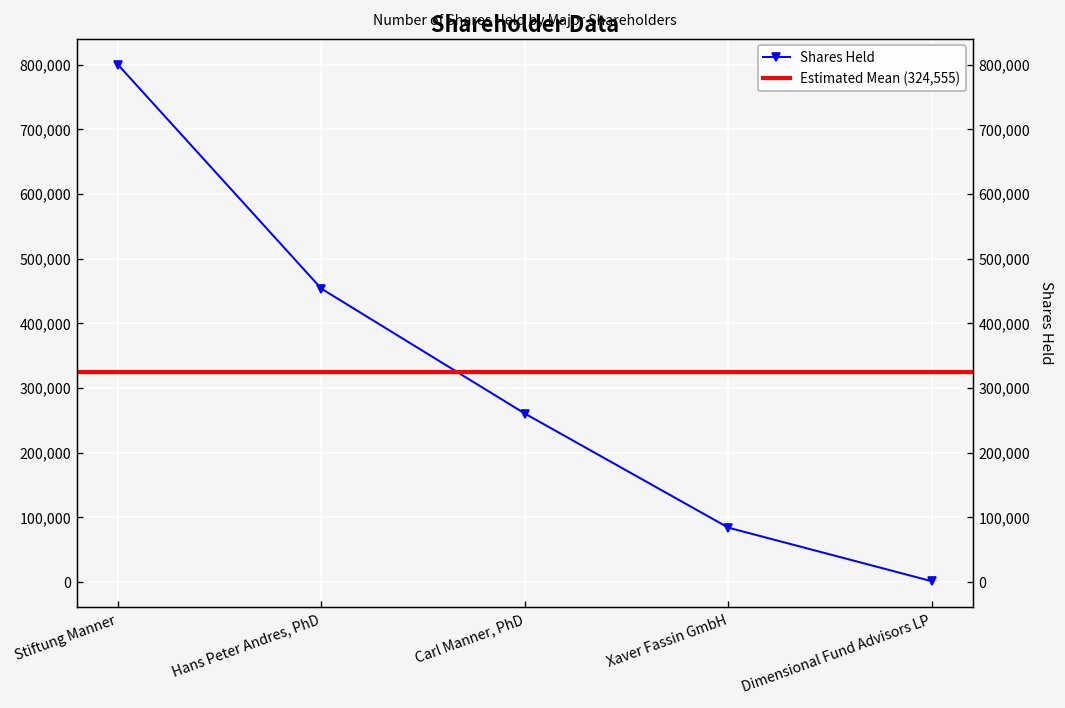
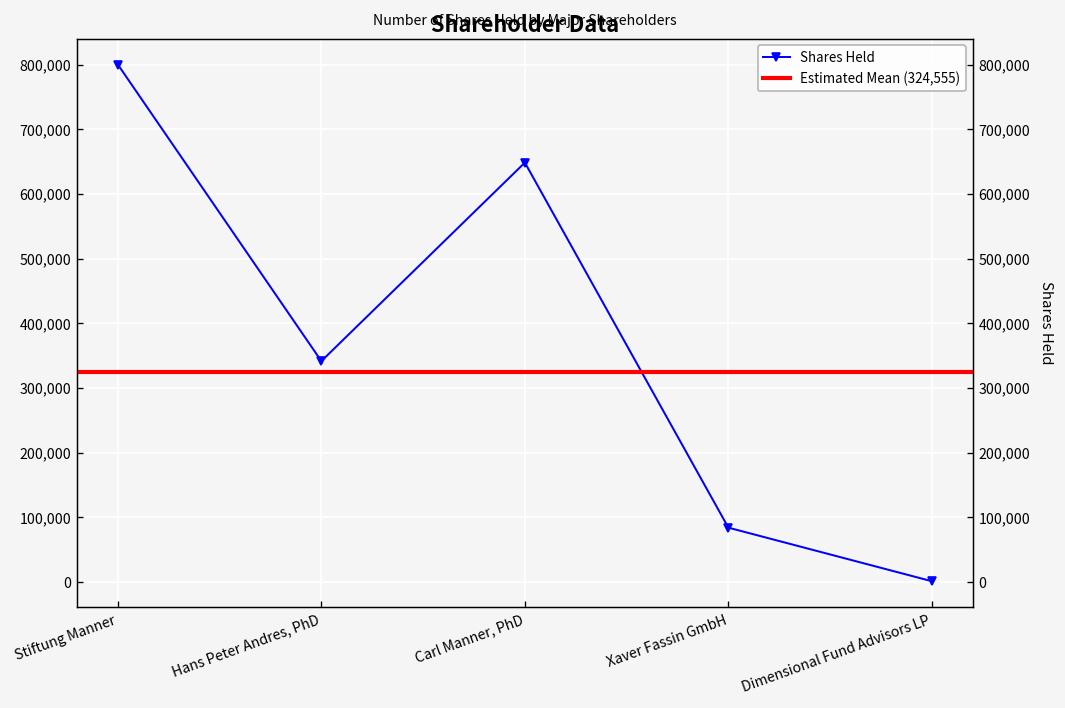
Hans Peter Andres, PhD: 450,000 -> 340,000
Carl Manner, PhD: 260,000 -> 650,000
